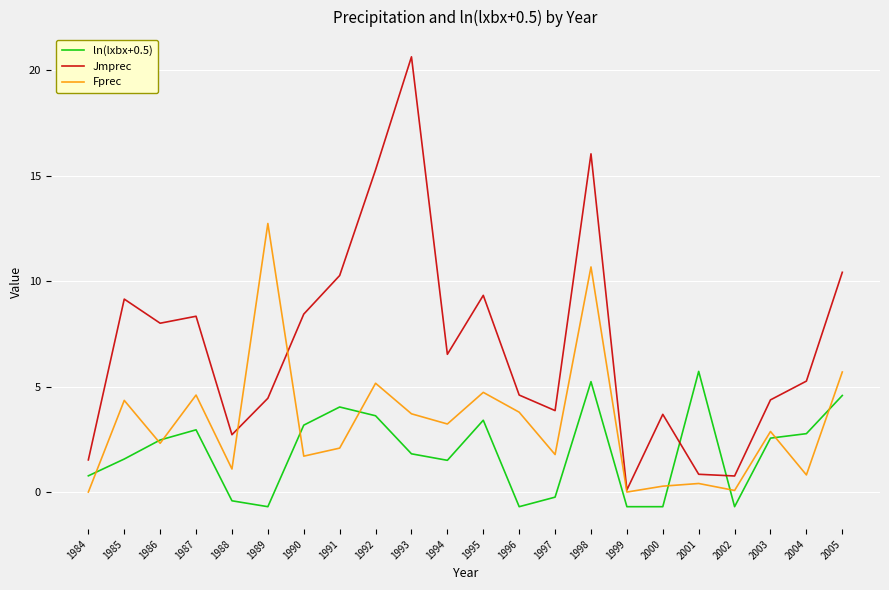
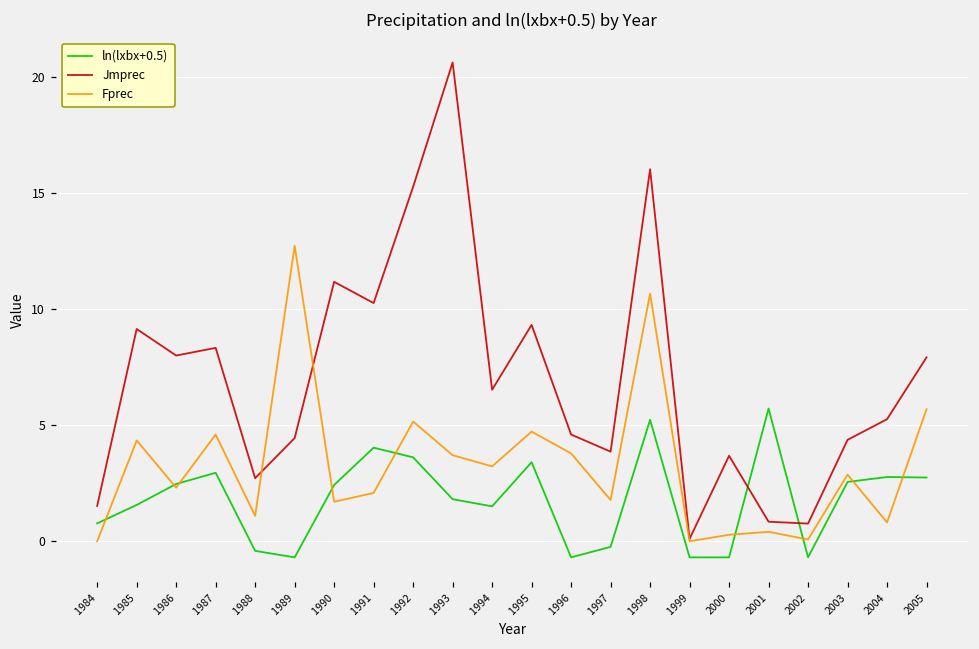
ln(lxbx+0.5), 1990: 3.2 -> 2.4
Jmprec, 1990: 8.4 -> 11.2
ln(lxbx+0.5), 2005: 4.6 -> 2.7
Jmprec, 2005: 10.4 -> 7.9
